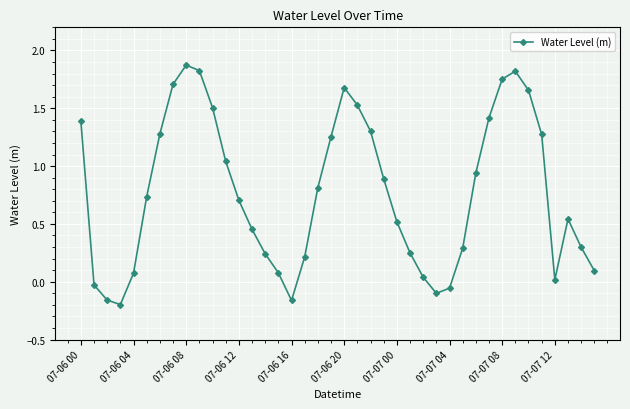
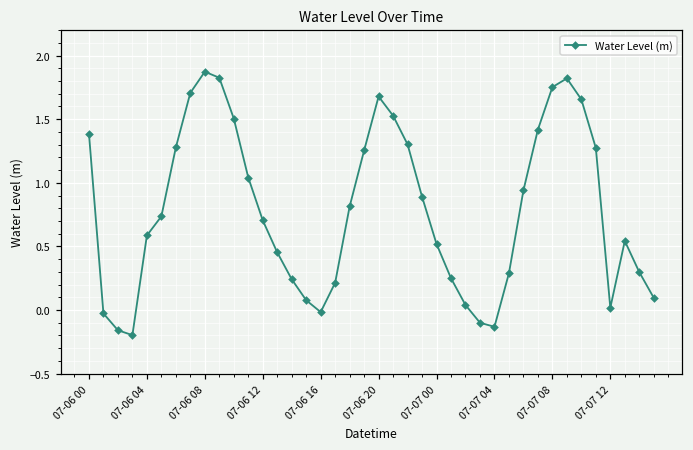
07-06 04: 0.07 -> 0.59
07-06 16: -0.16 -> -0.02
07-07 04: -0.06 -> -0.13
